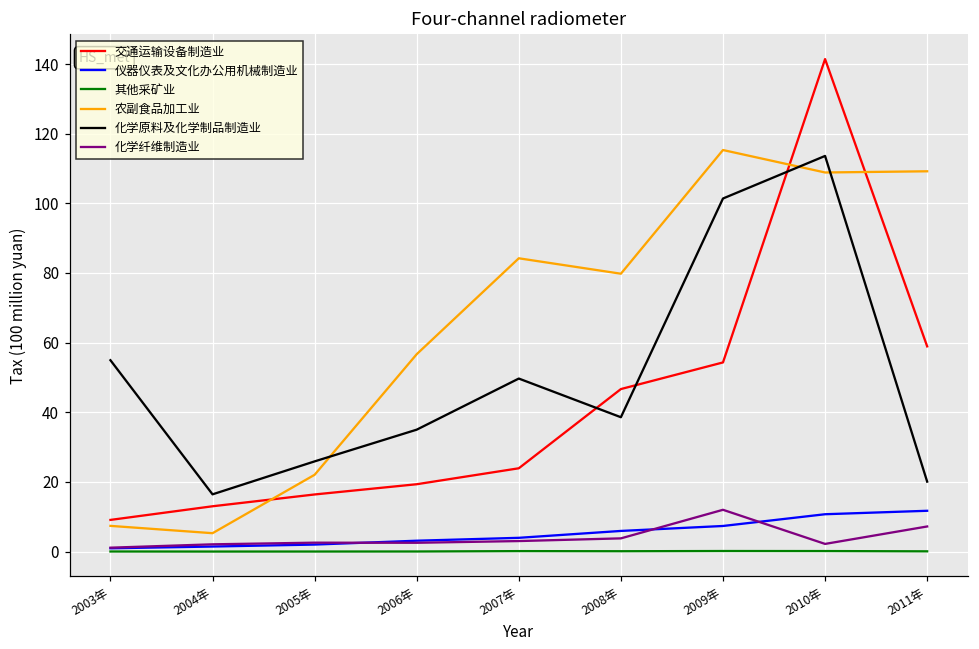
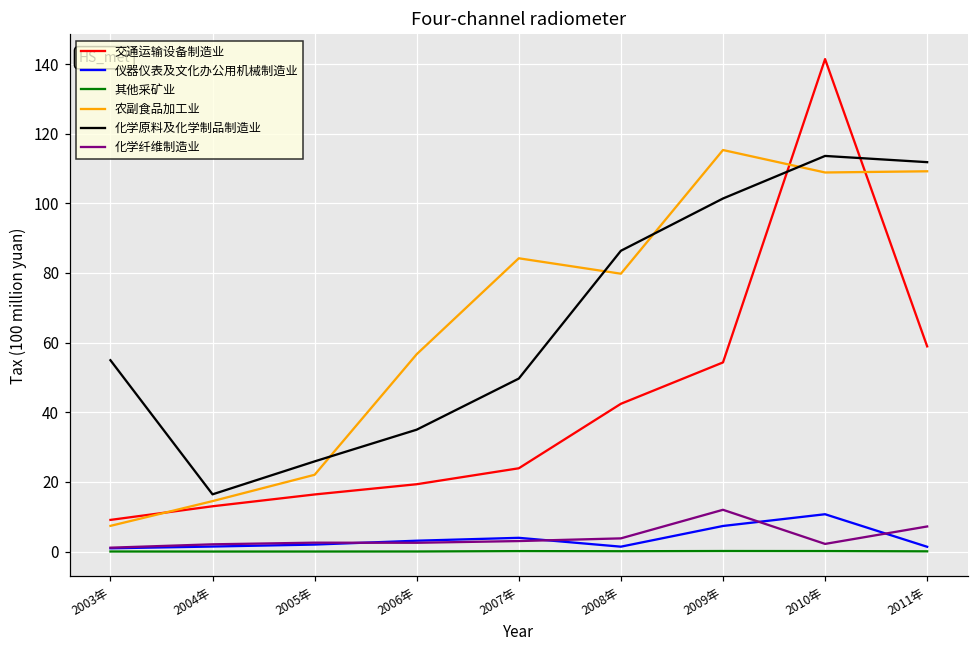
农副食品加工业, 2004年: 5 -> 14
交通运输设备制造业, 2008年: 47 -> 42
仪器仪表及文化办公用机械制造业, 2008年: 6 -> 1
化学原料及化学制品制造业, 2008年: 39 -> 86
仪器仪表及文化办公用机械制造业, 2011年: 12 -> 1
化学原料及化学制品制造业, 2011年: 20 -> 112
